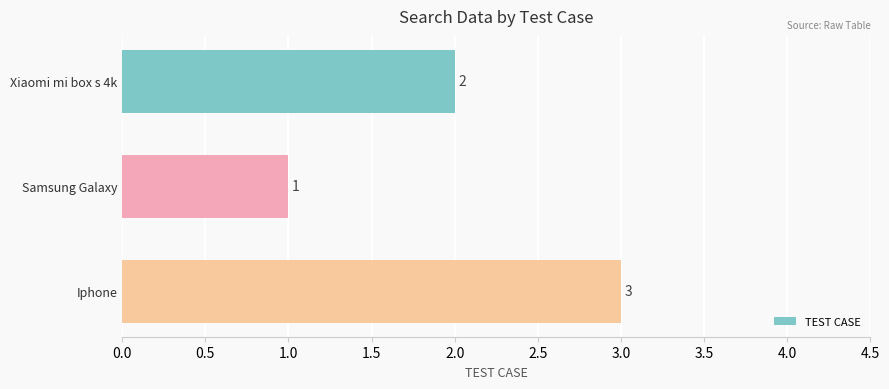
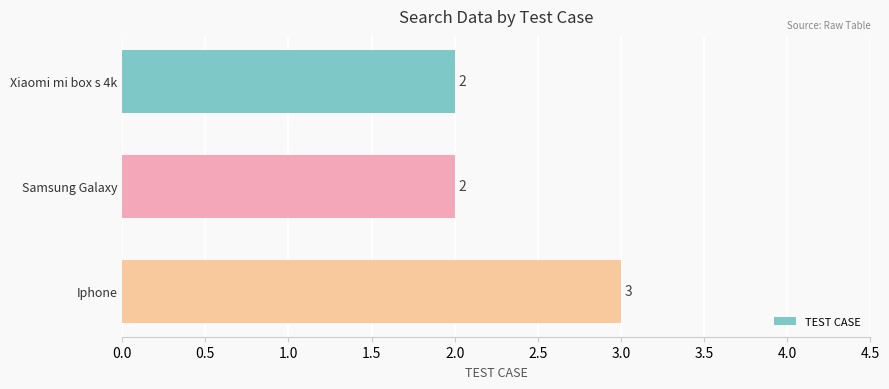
Samsung Galaxy: 1 -> 2
